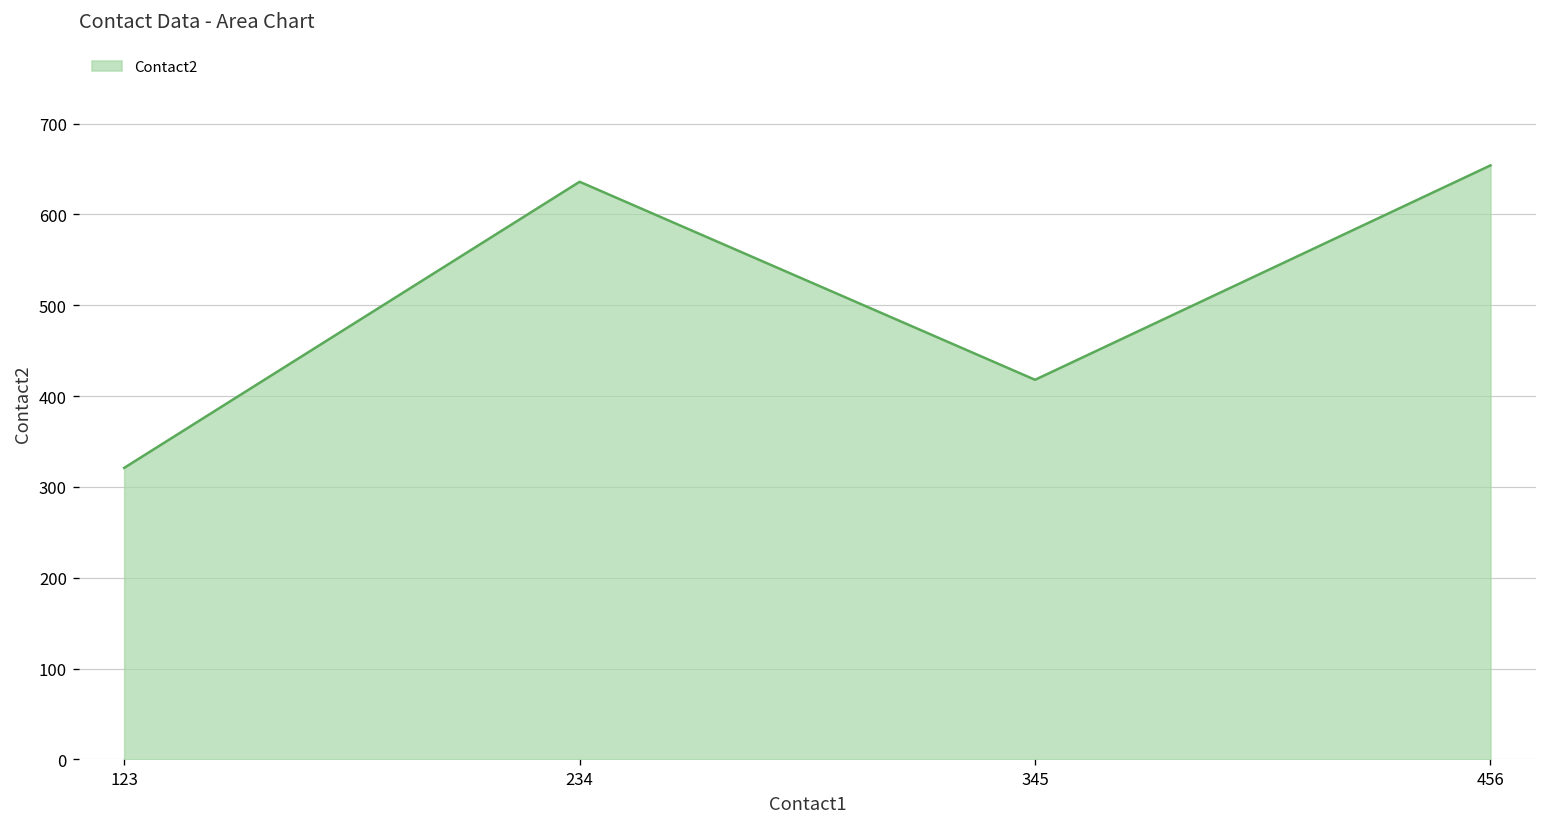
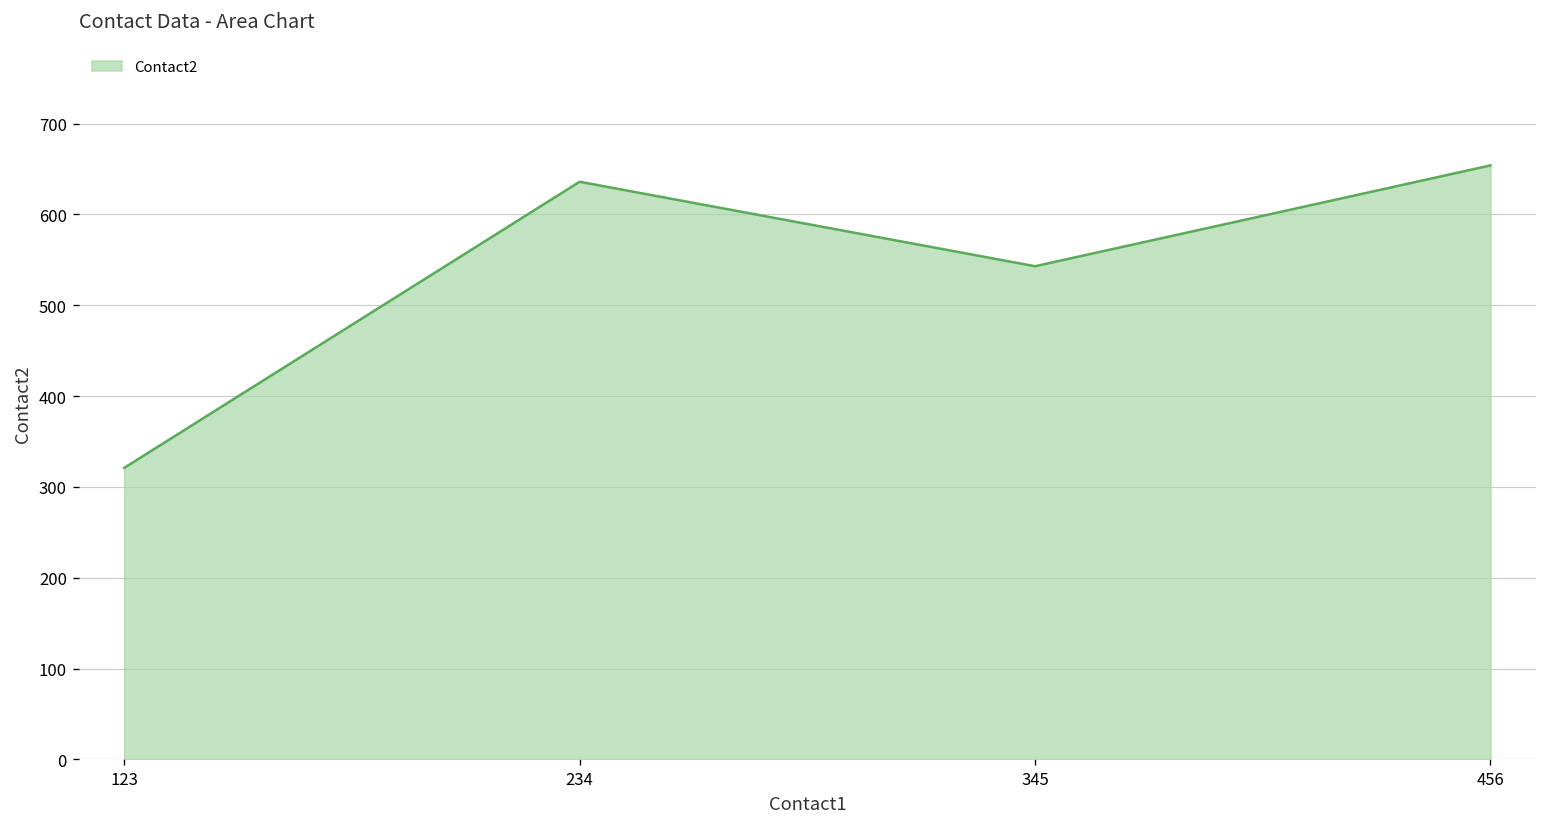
345: 420 -> 540
